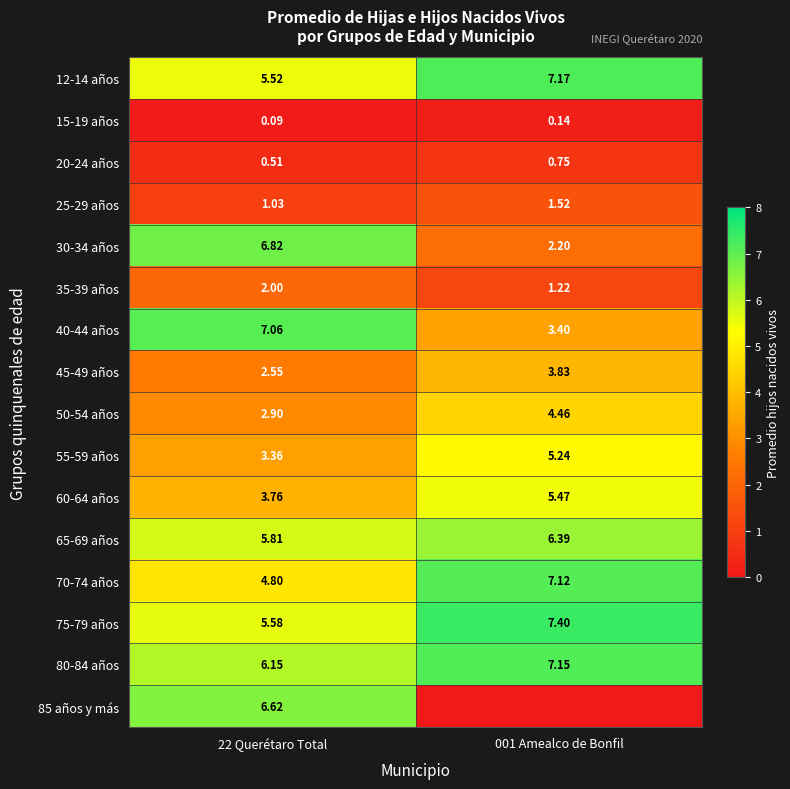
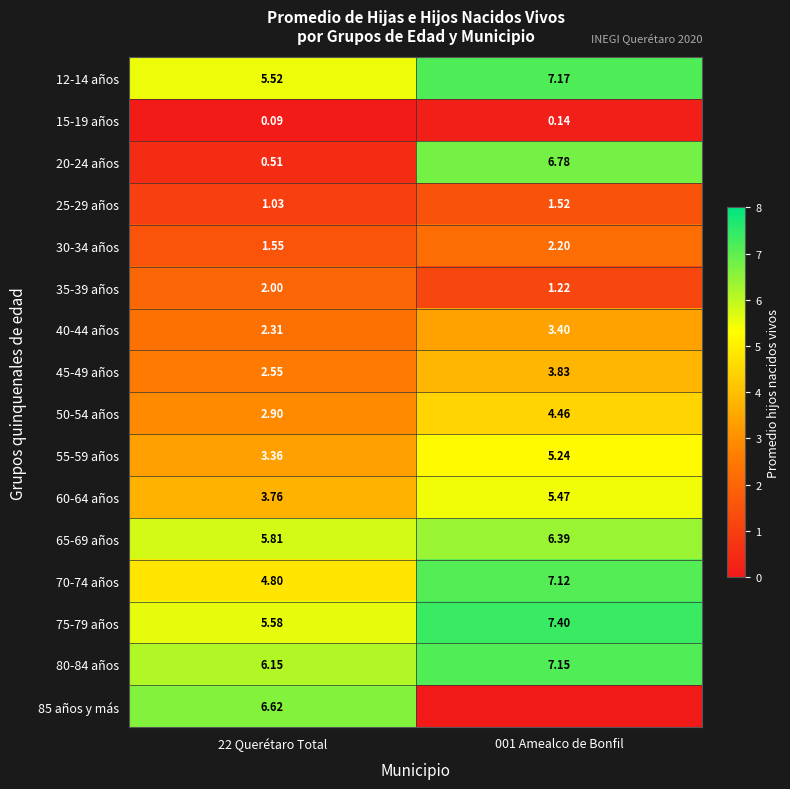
20-24 años, 001 Amealco de Bonfil: 0.75 -> 6.78
30-34 años, 22 Querétaro Total: 6.82 -> 1.55
40-44 años, 22 Querétaro Total: 7.06 -> 2.31
